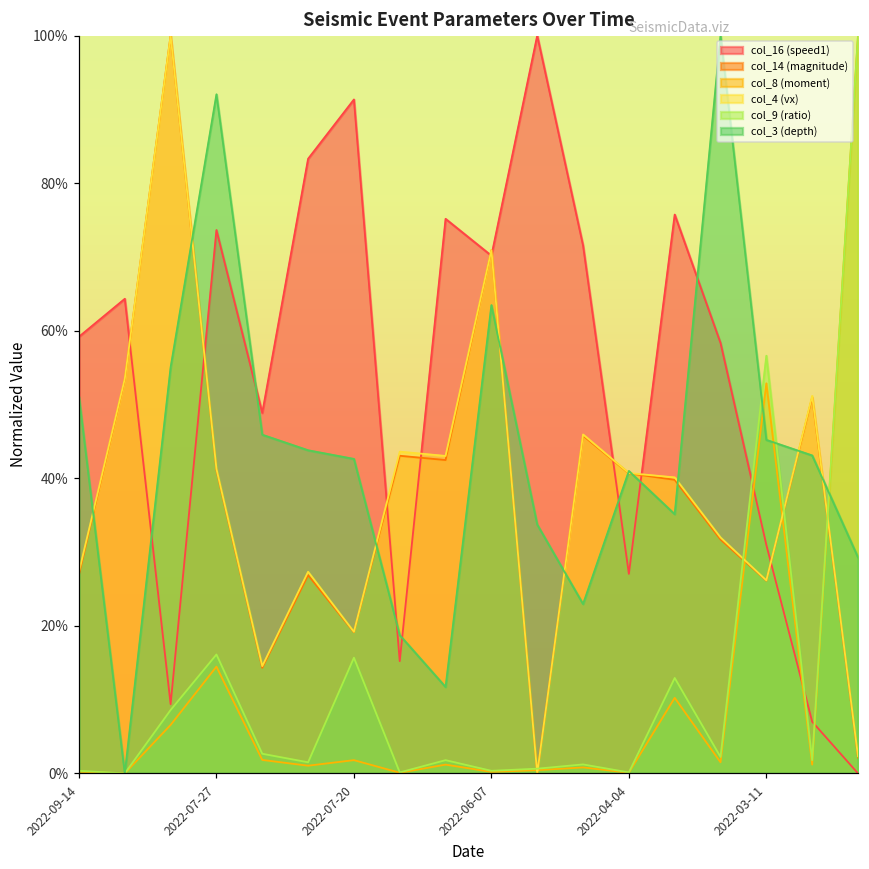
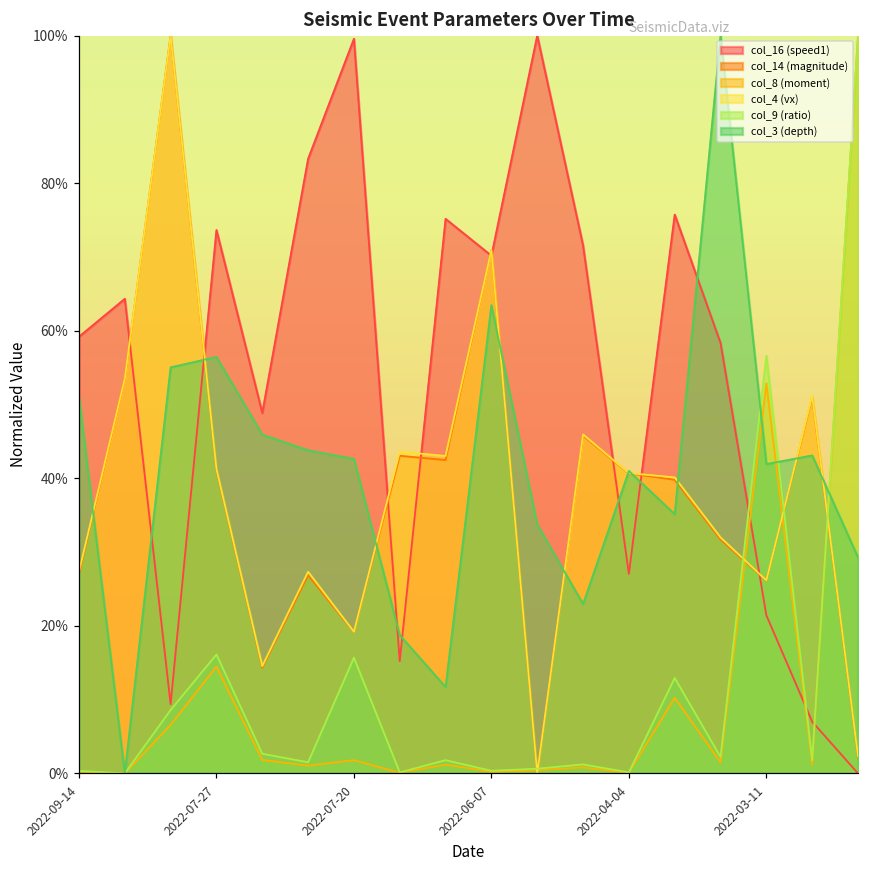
col_3 (depth), 2022-07-27: 92% -> 56%
col_16 (speed1), 2022-07-20: 91% -> 100%
col_16 (speed1), 2022-03-11: 31% -> 21%
col_3 (depth), 2022-03-11: 45% -> 42%
